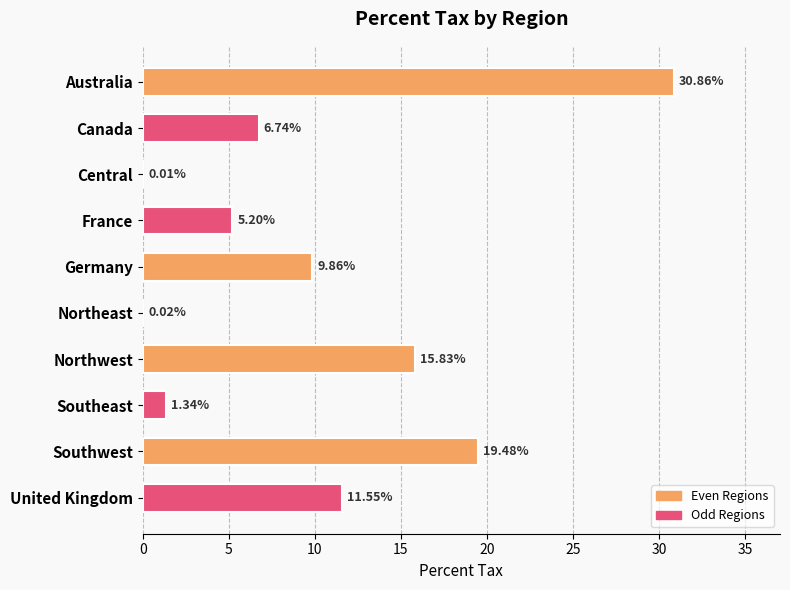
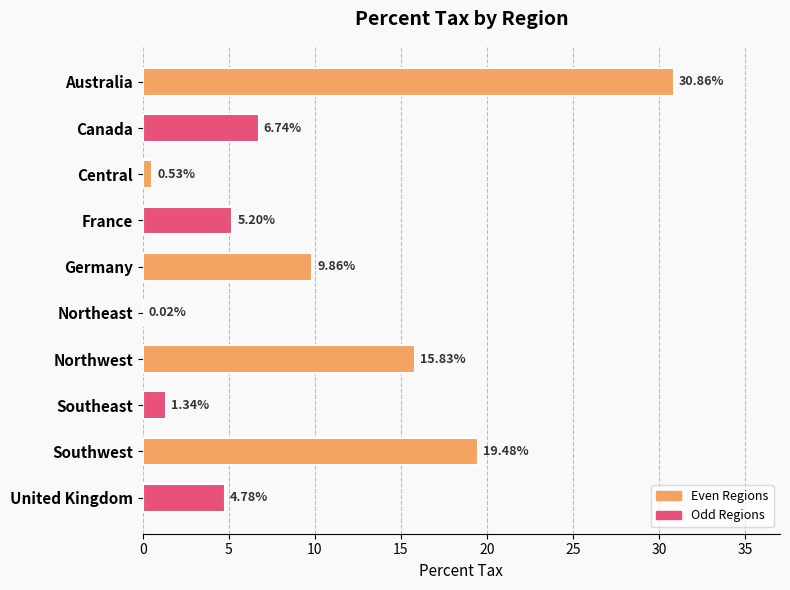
Central: 0.01% -> 0.53%
United Kingdom: 11.55% -> 4.78%
